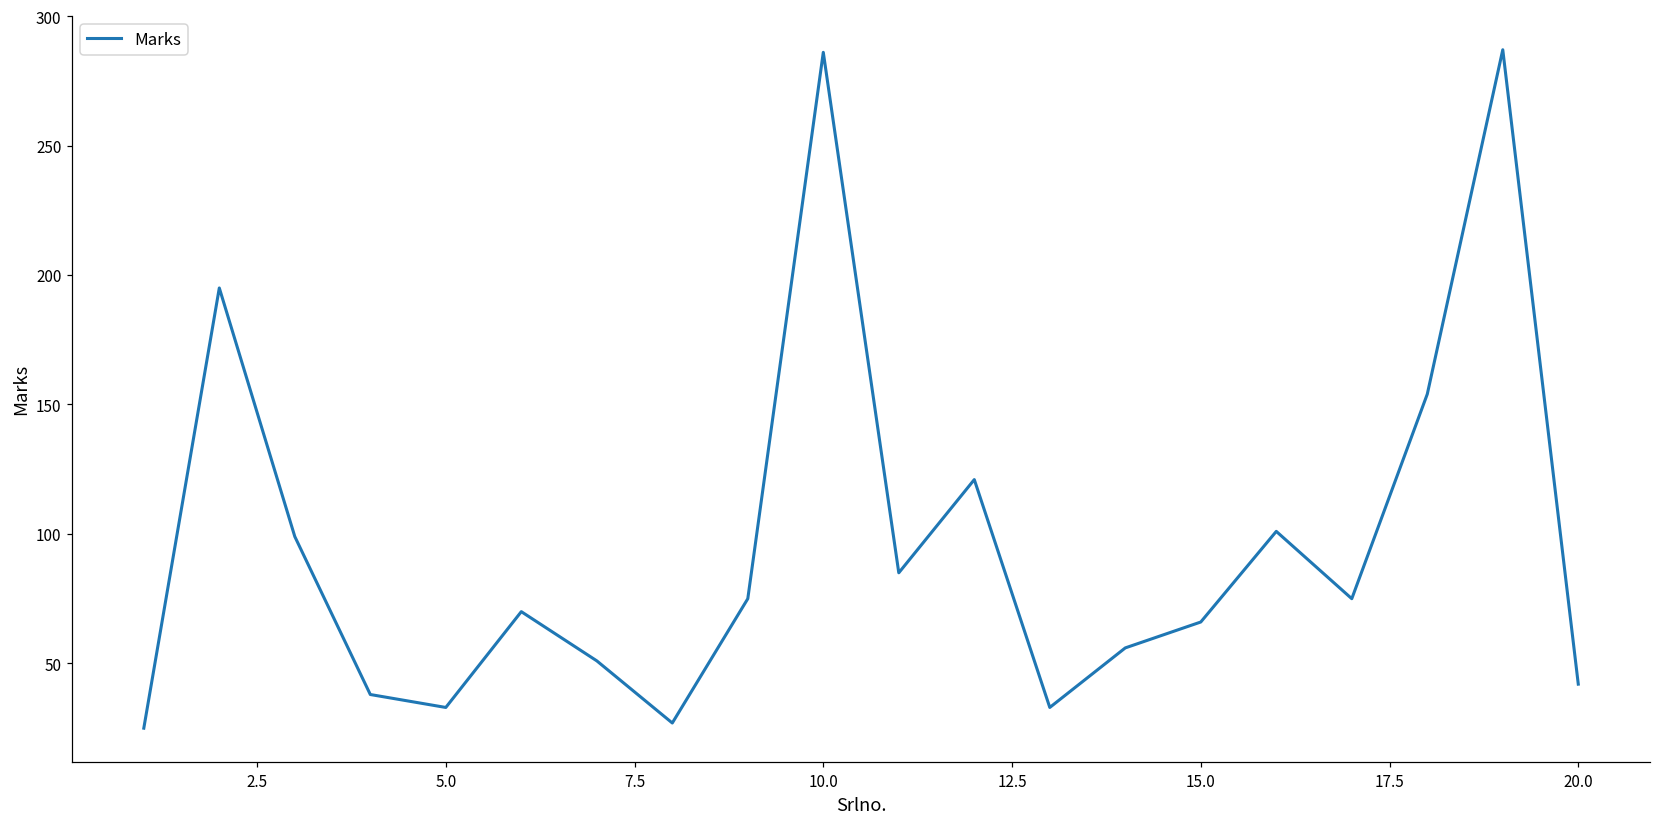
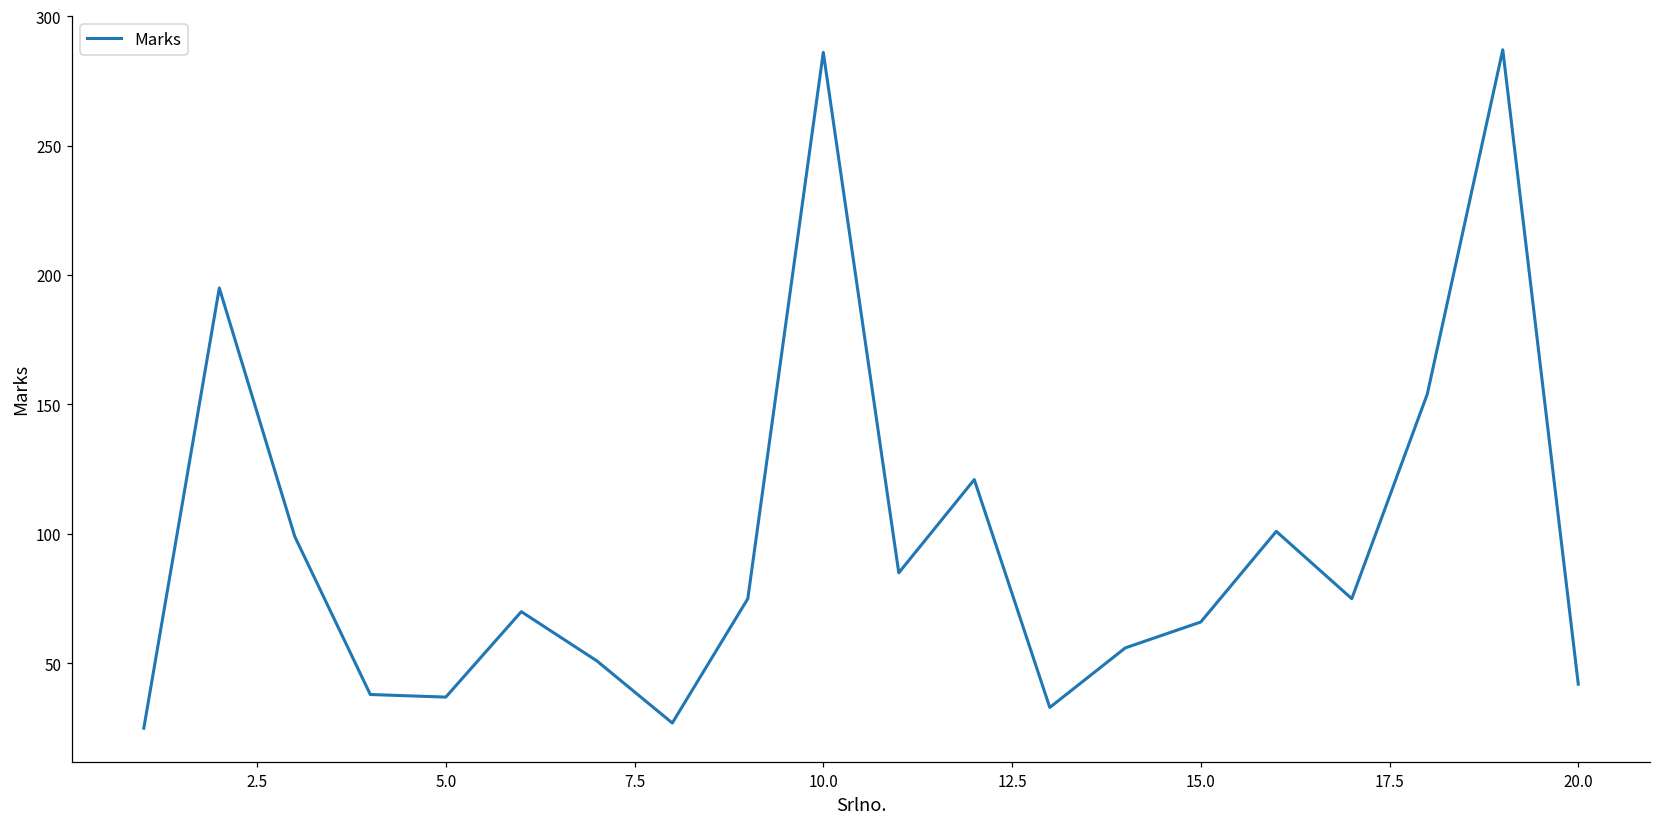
5.0: 33 -> 37
